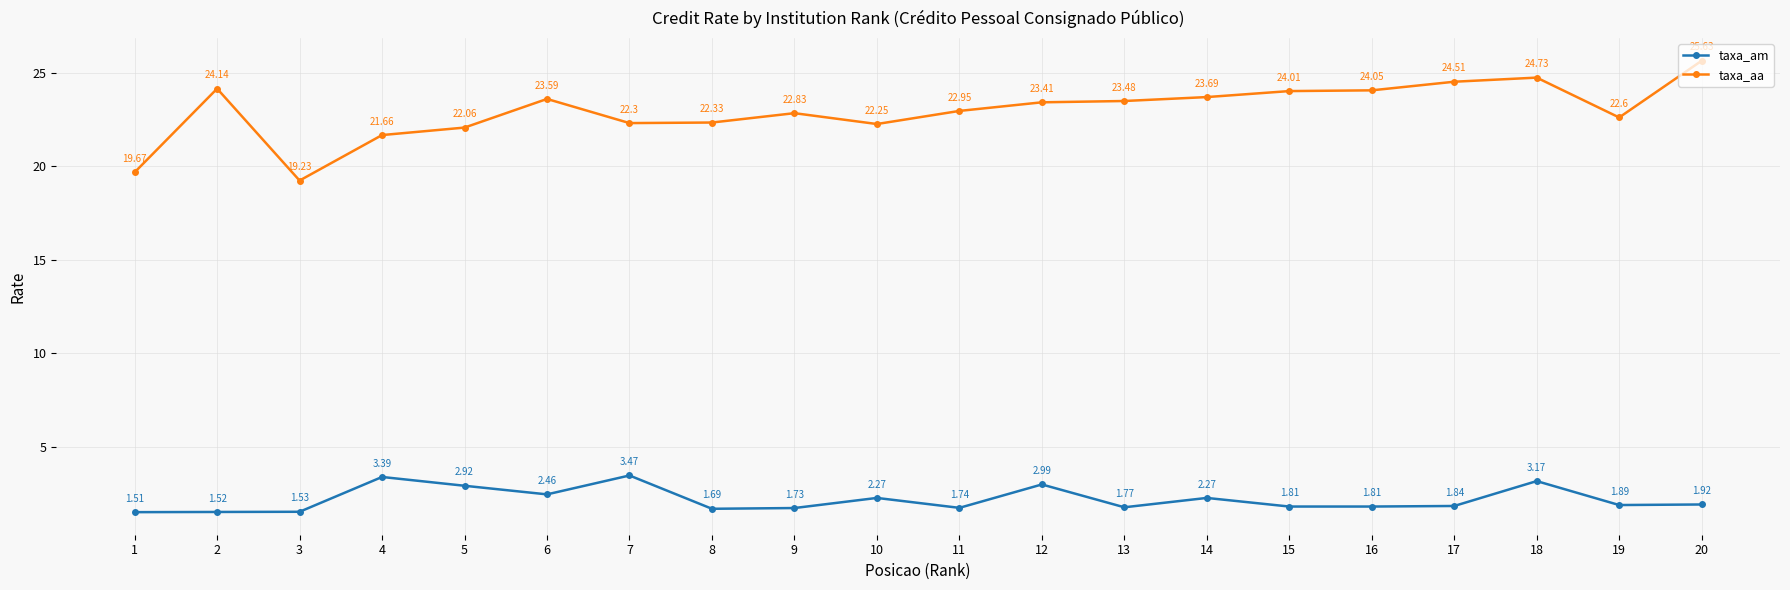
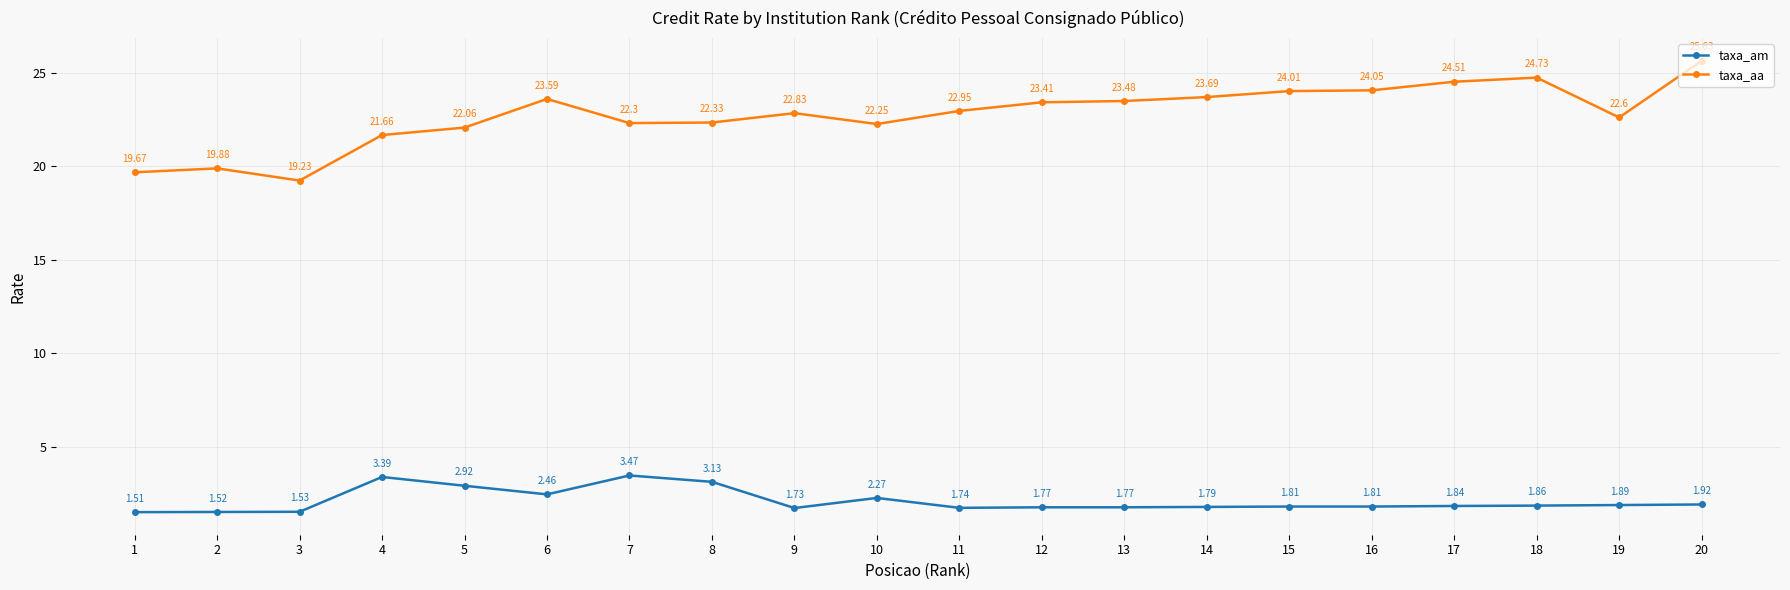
taxa_aa, 2: 24.14 -> 19.88
taxa_am, 8: 1.69 -> 3.13
taxa_am, 12: 2.99 -> 1.77
taxa_am, 14: 2.27 -> 1.79
taxa_am, 18: 3.17 -> 1.86
